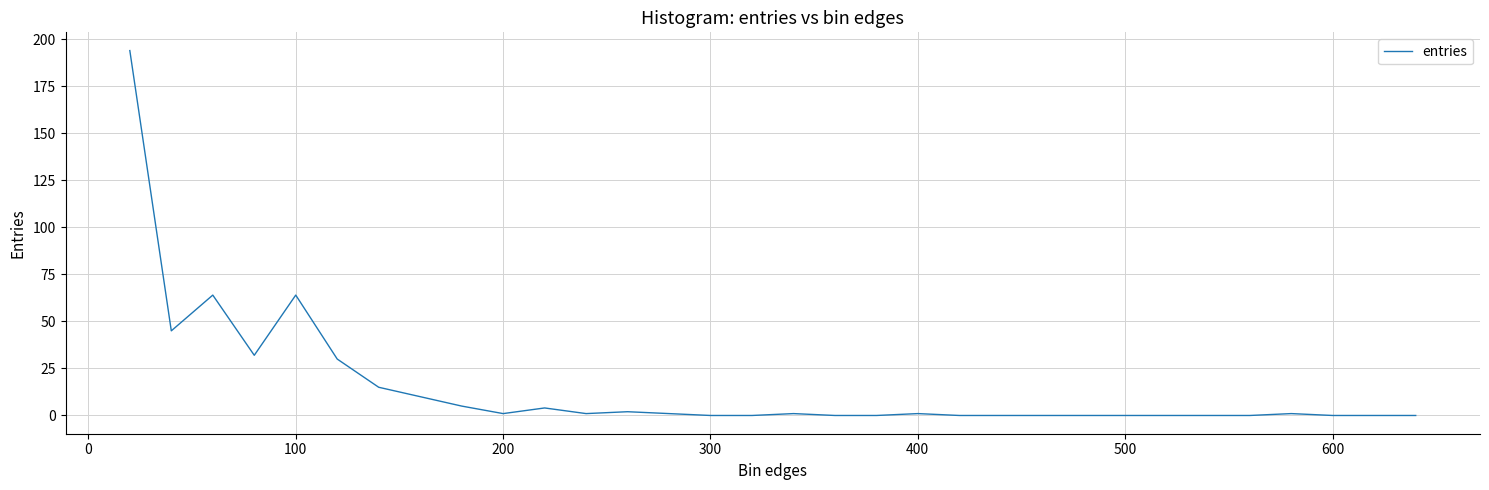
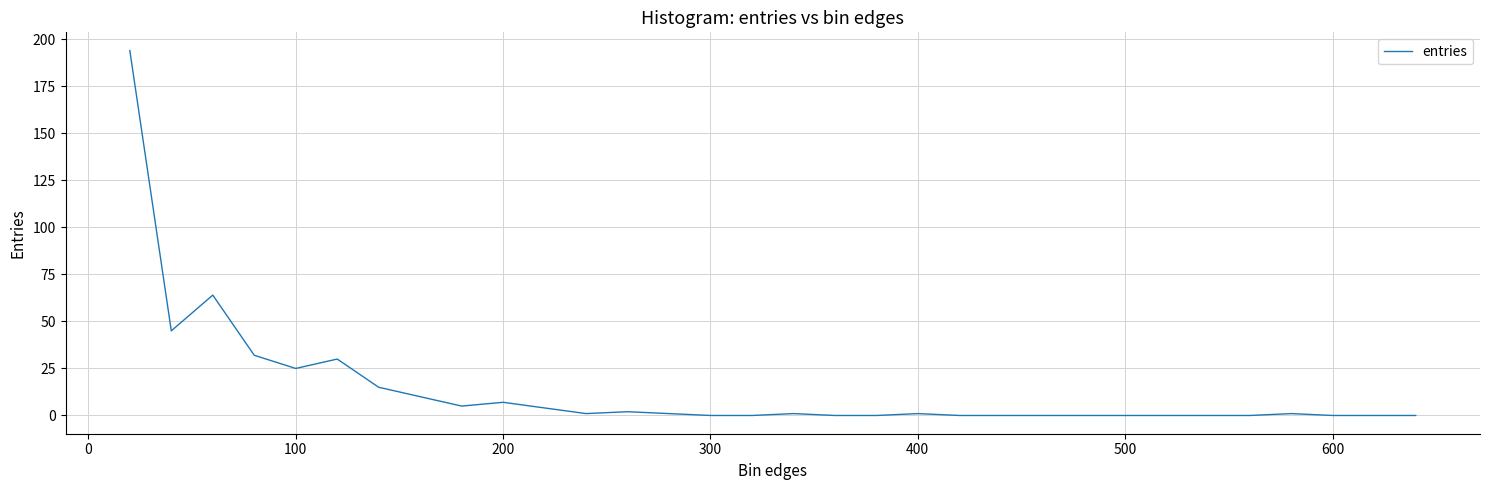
100: 64 -> 25
200: 1 -> 7
